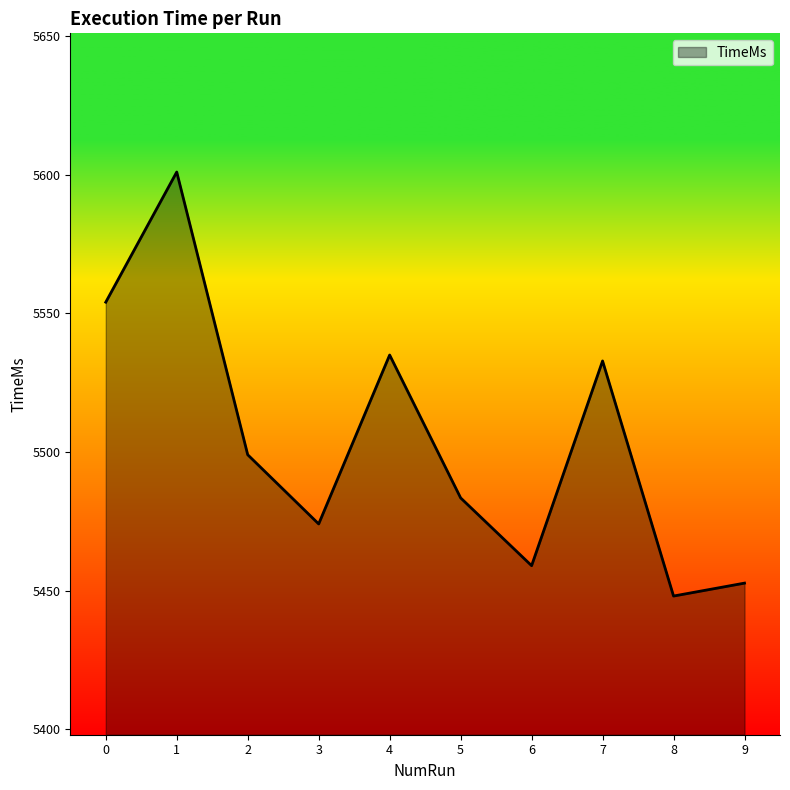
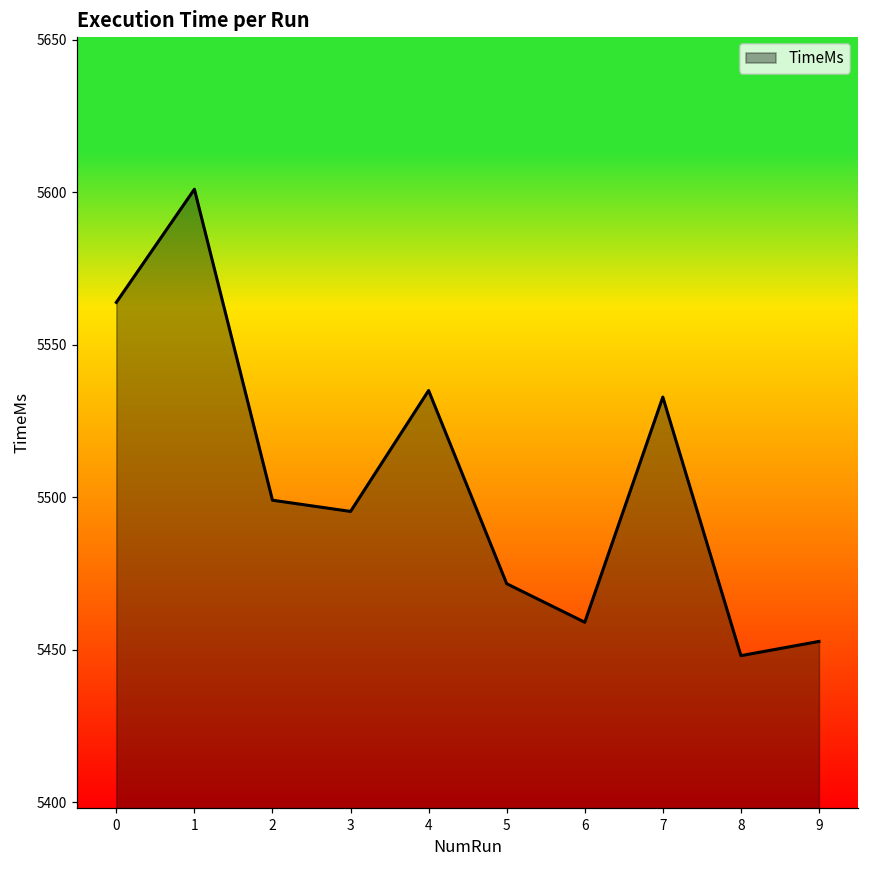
0: 5554 -> 5564
3: 5474 -> 5495
5: 5483 -> 5472
